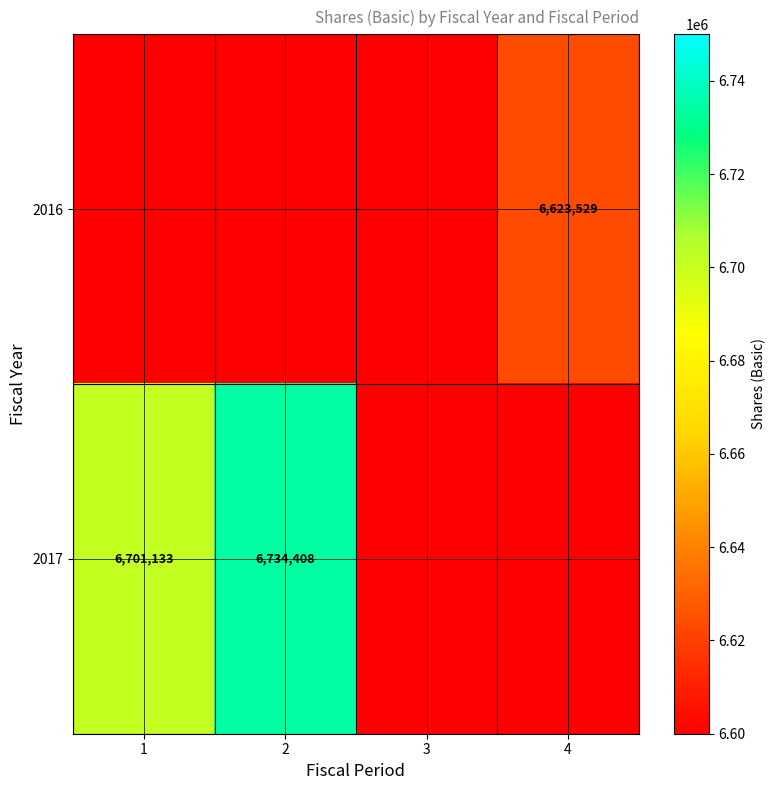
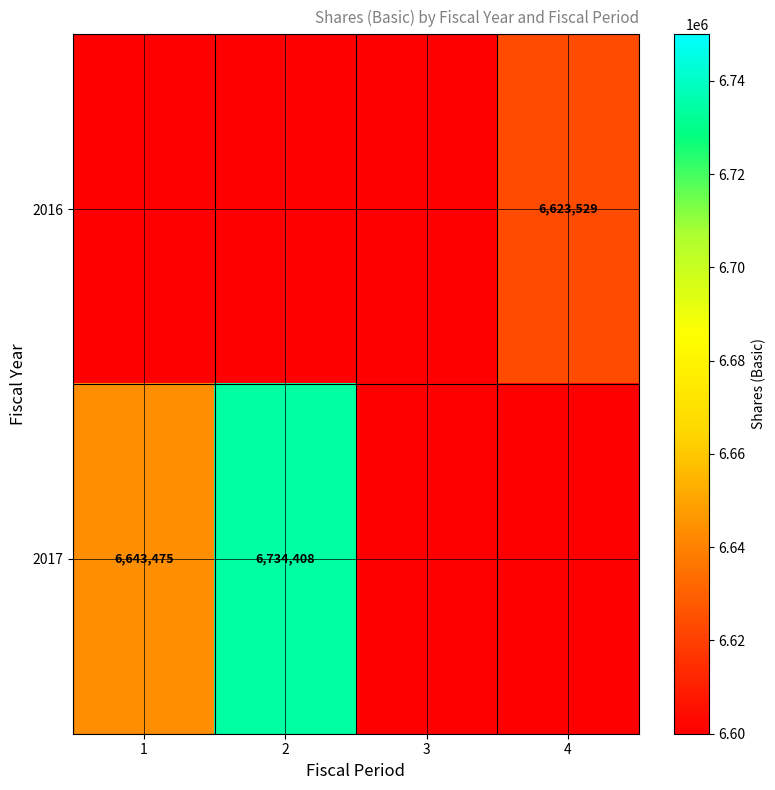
2017, 1: 6,701,133 -> 6,643,475
